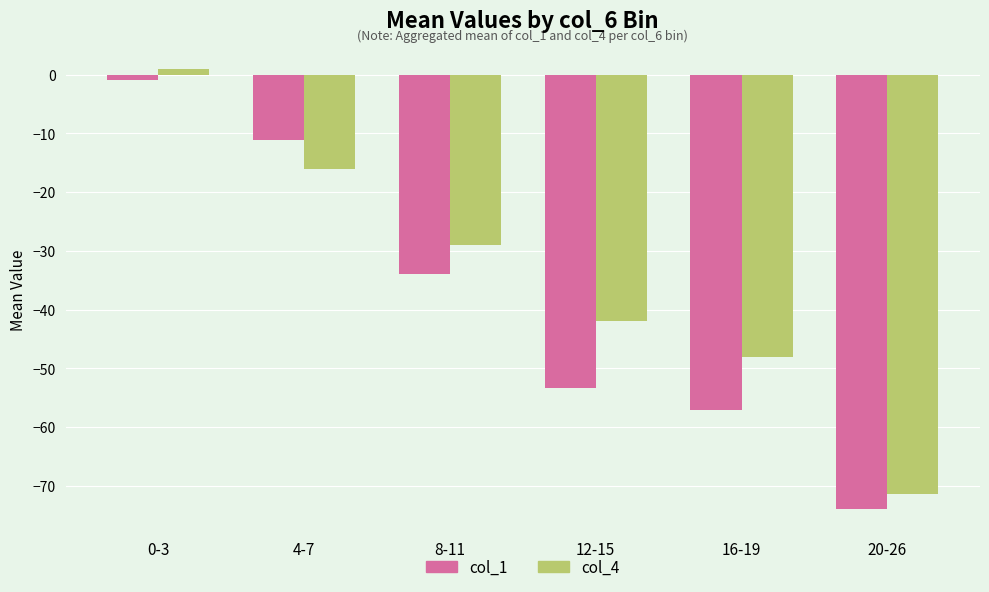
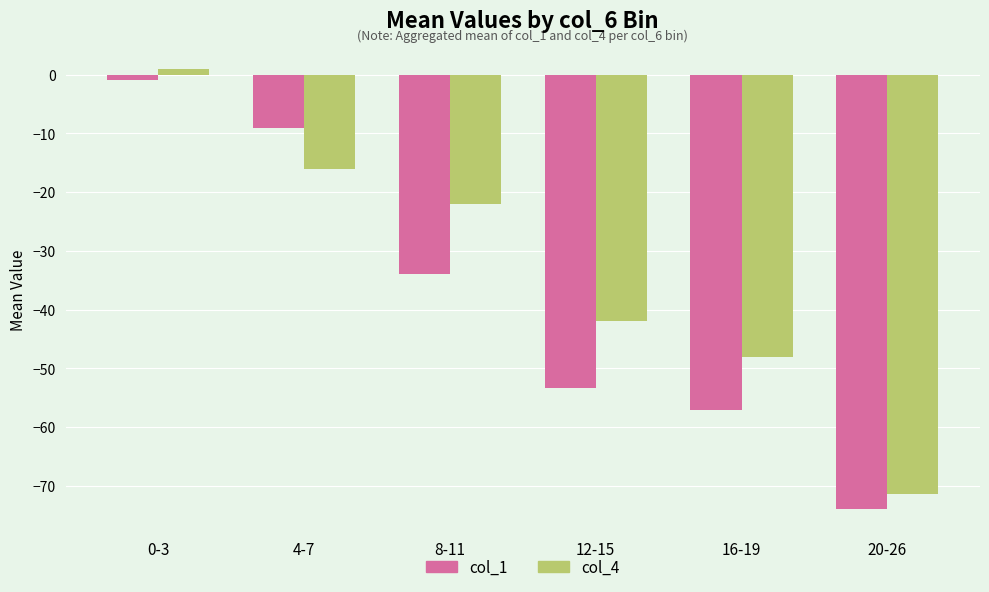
col_1, 4-7: -11 -> -9
col_4, 8-11: -29 -> -22
